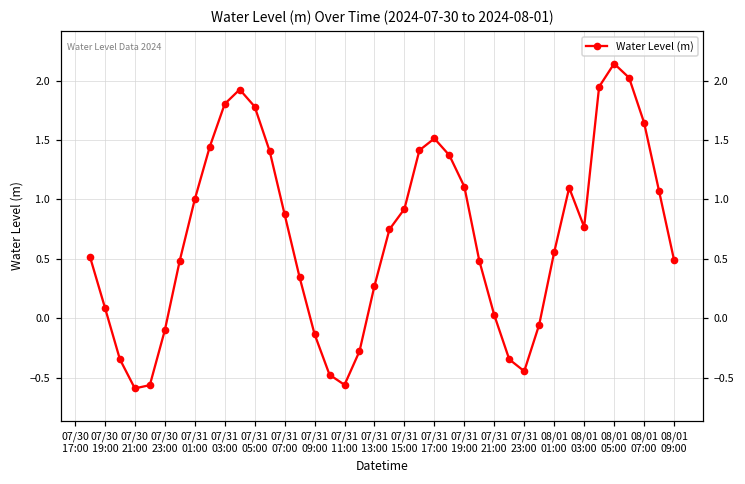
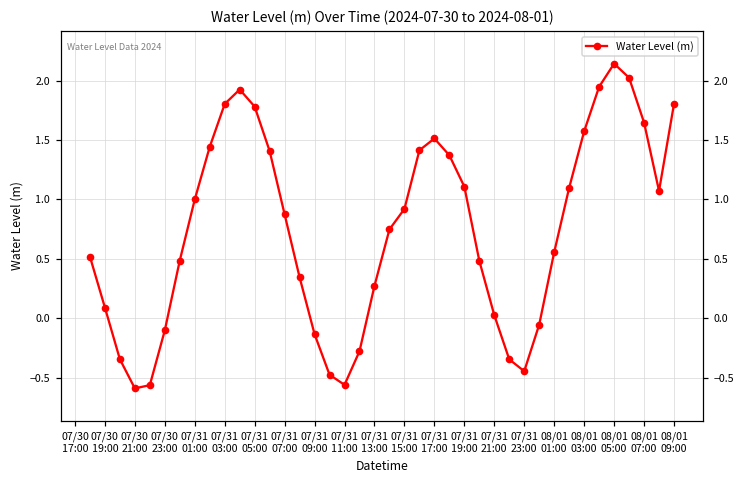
08/01 03:00: 0.77 -> 1.57
08/01 09:00: 0.49 -> 1.80
